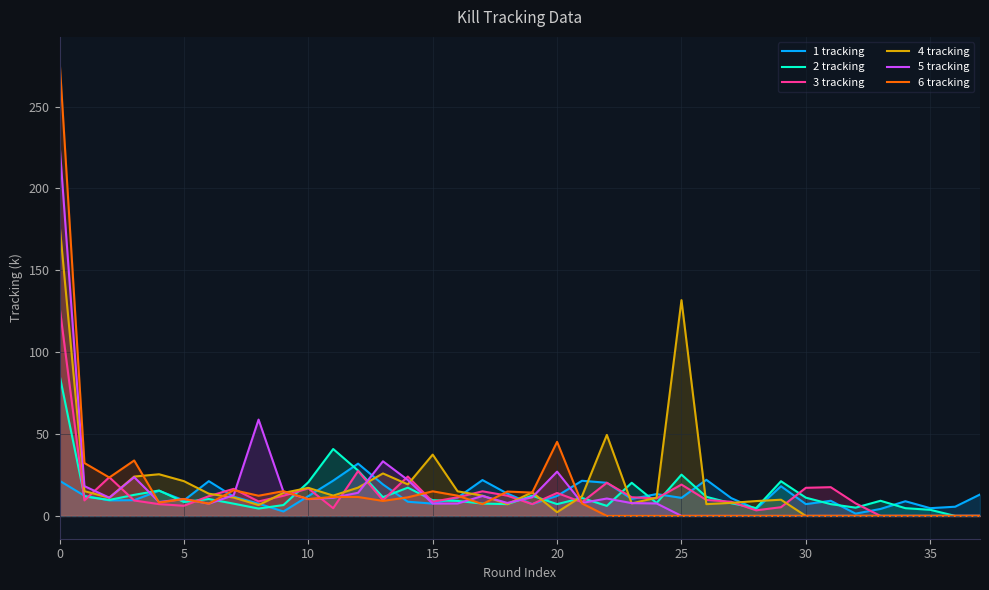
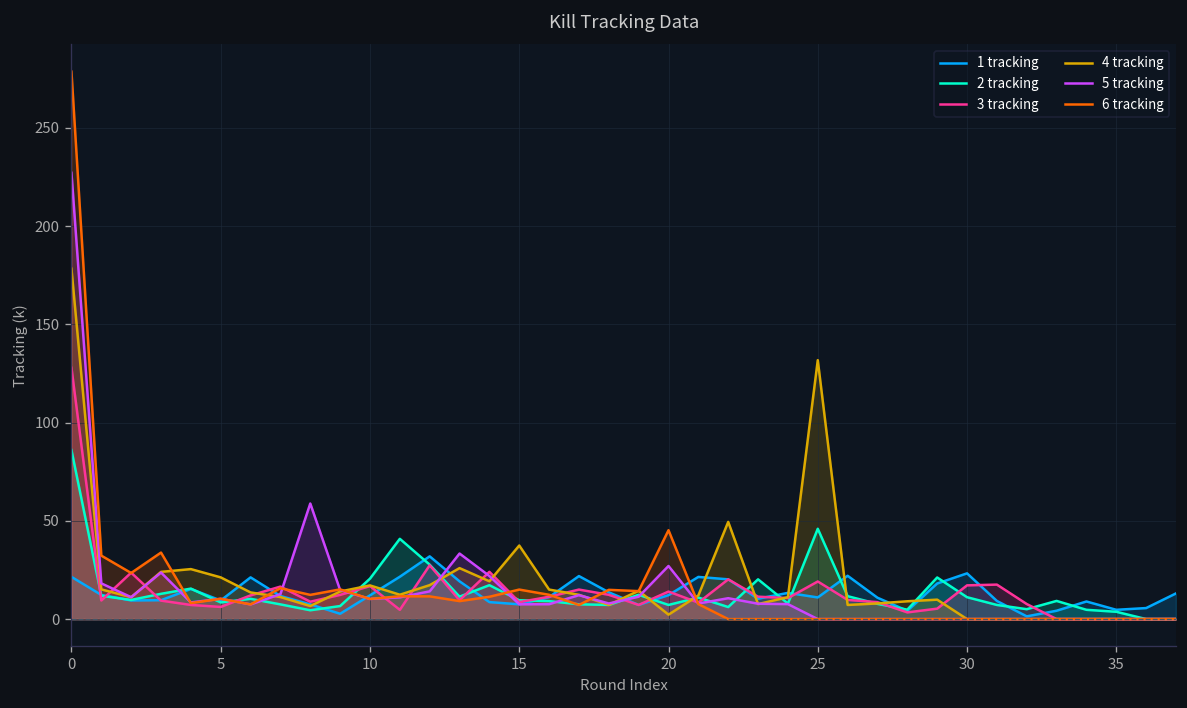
2 tracking, 25: 25 -> 46
1 tracking, 30: 7 -> 23
